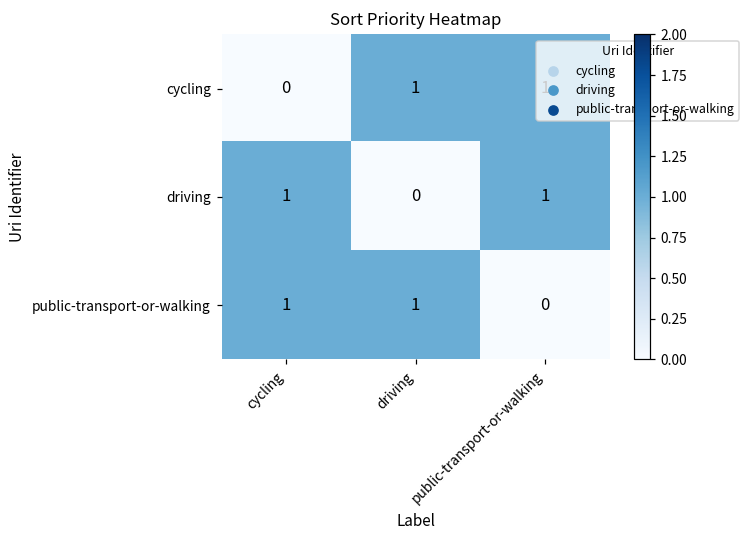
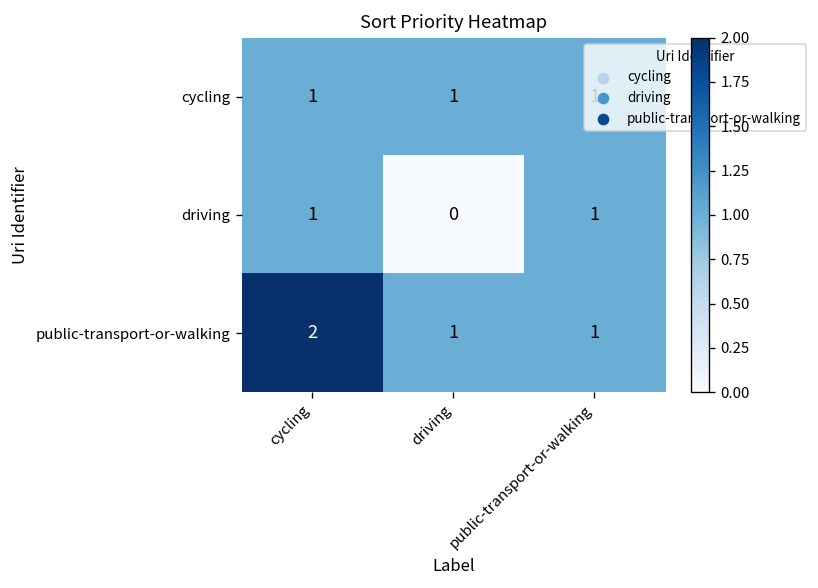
cycling, cycling: 0 -> 1
public-transport-or-walking, cycling: 1 -> 2
public-transport-or-walking, public-transport-or-walking: 0 -> 1
